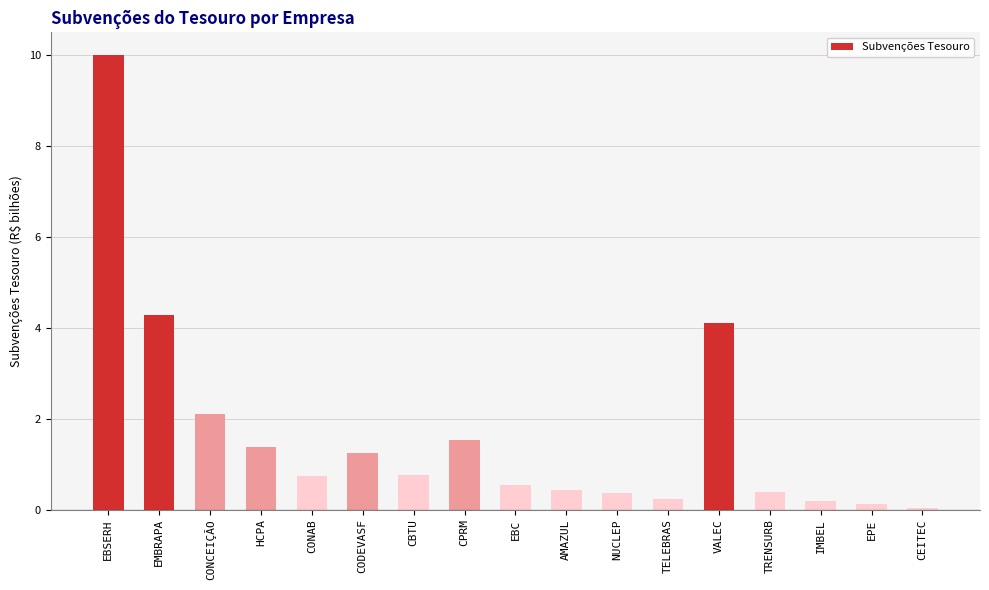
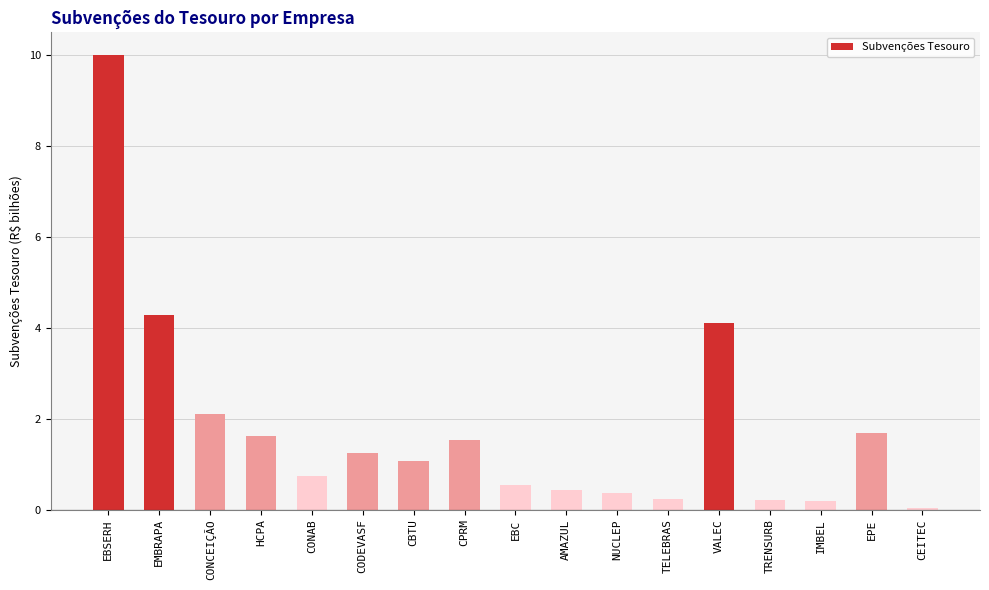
HCPA: 1.4 -> 1.6
CBTU: 0.8 -> 1.1
TRENSURB: 0.4 -> 0.2
EPE: 0.1 -> 1.7
